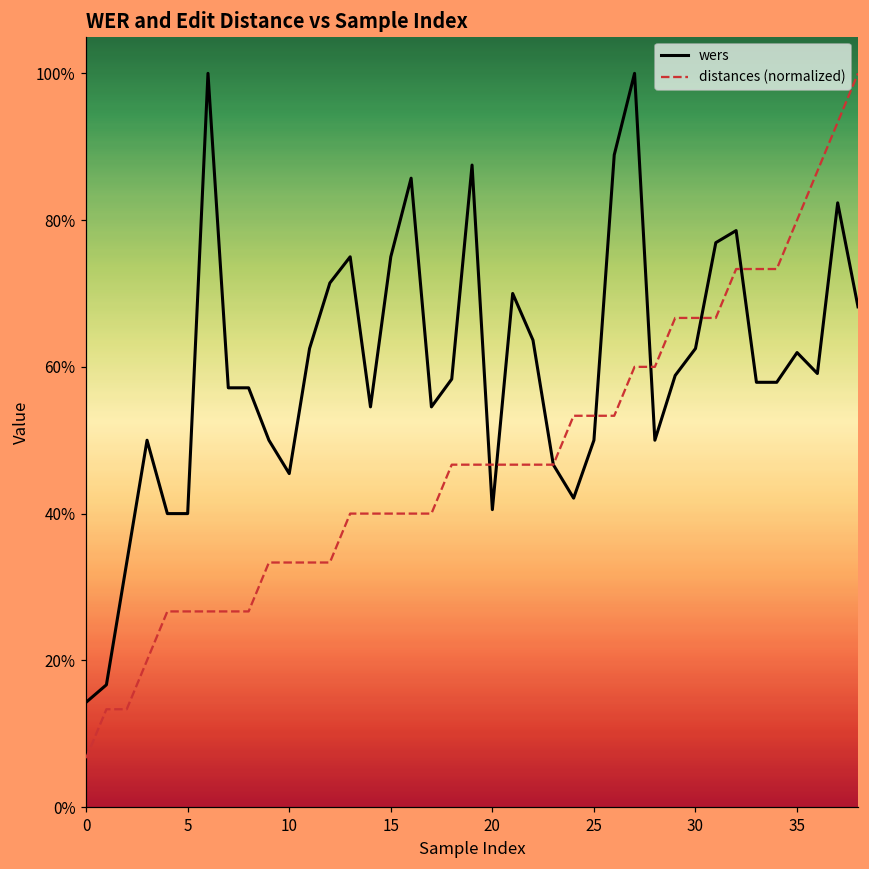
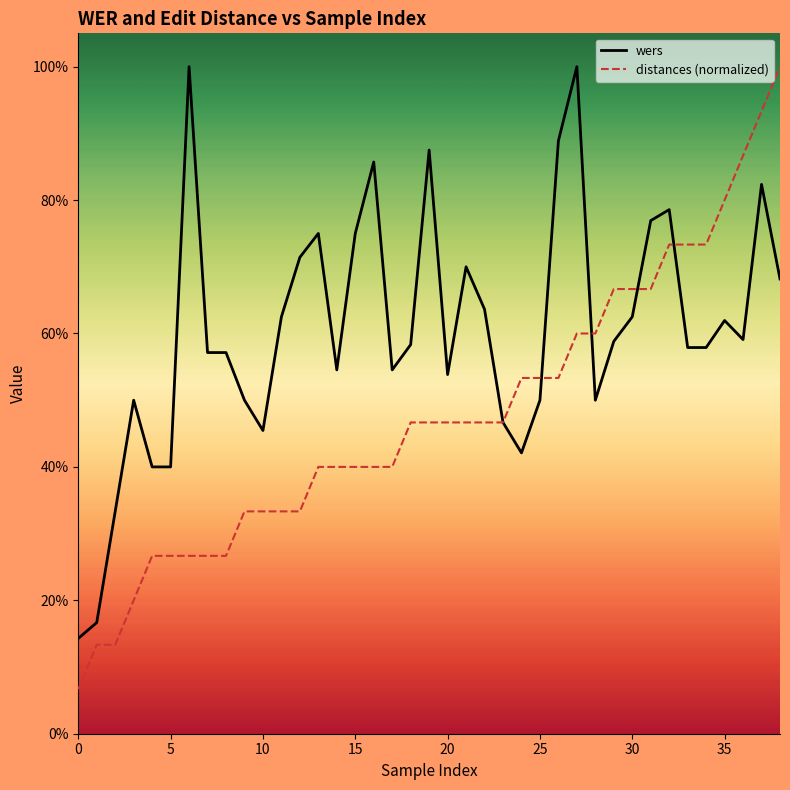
wers, 20: 41% -> 54%
